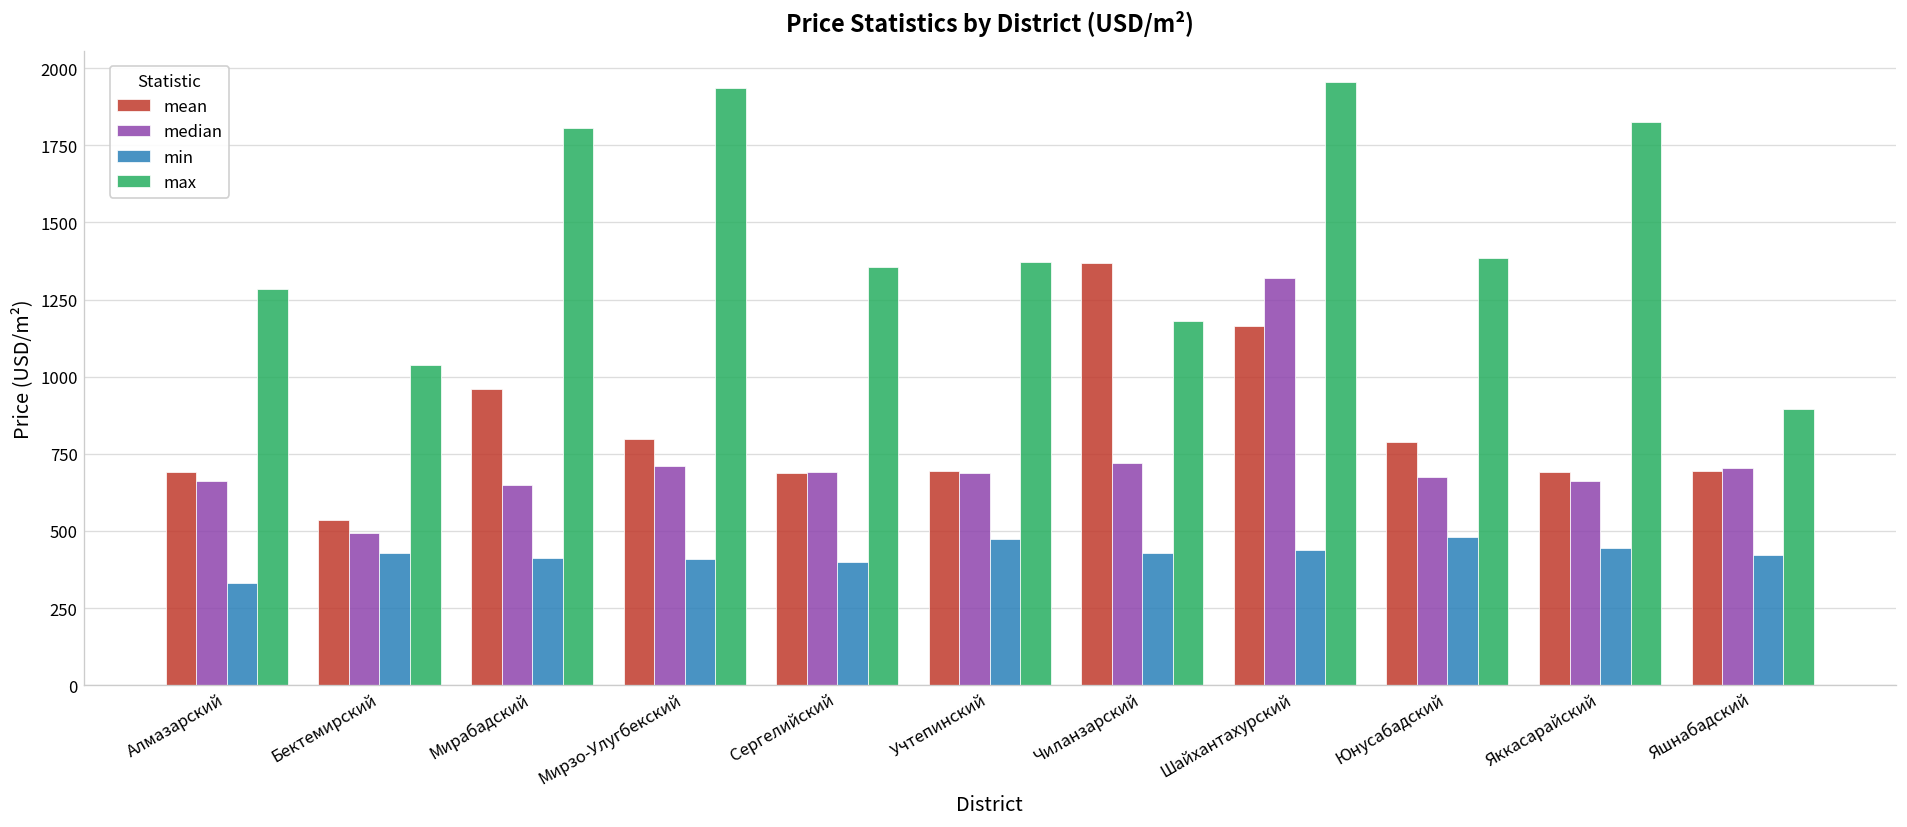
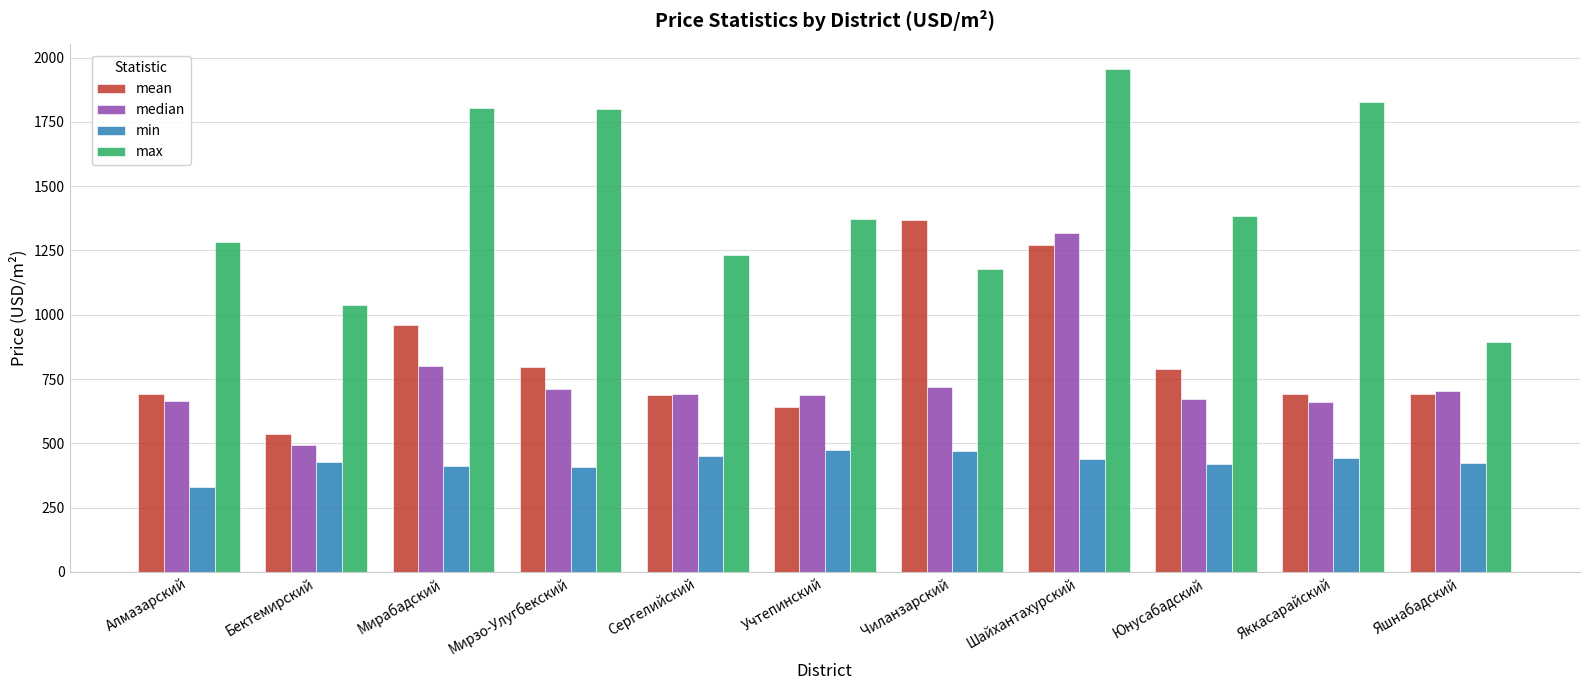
median, Мирабадский: 650 -> 800
max, Мирзо-Улугбекский: 1940 -> 1800
min, Сергелийский: 400 -> 450
max, Сергелийский: 1350 -> 1230
mean, Учтепинский: 690 -> 640
min, Чиланзарский: 430 -> 470
mean, Шайхантахурский: 1160 -> 1270
min, Юнусабадский: 480 -> 420
